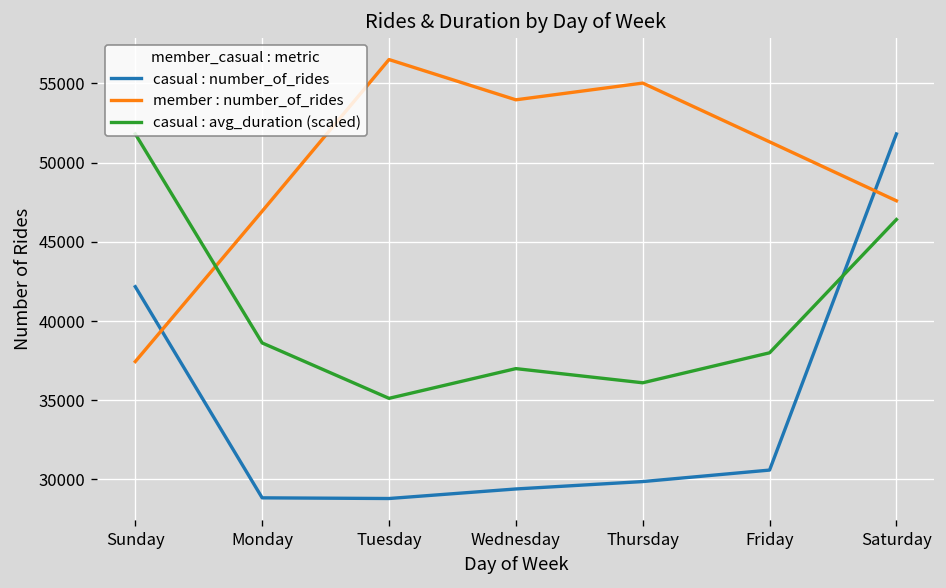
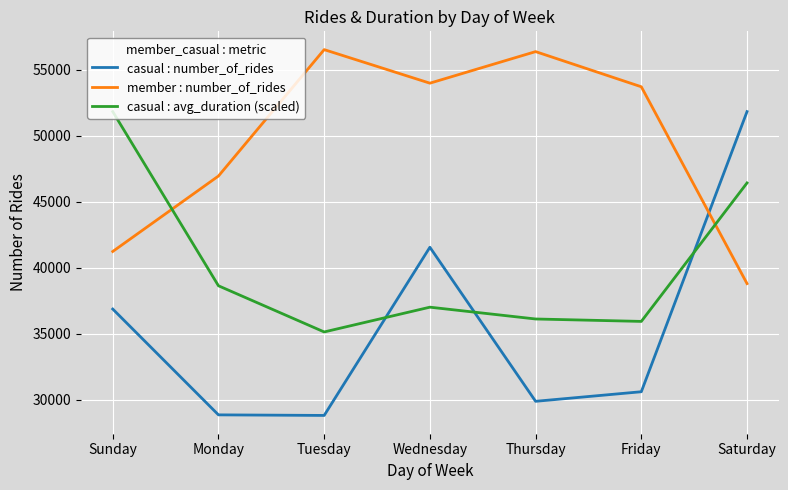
casual : number_of_rides, Sunday: 42200 -> 36900
member : number_of_rides, Sunday: 37400 -> 41200
casual : number_of_rides, Wednesday: 29400 -> 41500
member : number_of_rides, Thursday: 55000 -> 56400
member : number_of_rides, Friday: 51300 -> 53700
casual : avg_duration (scaled), Friday: 38000 -> 35900
member : number_of_rides, Saturday: 47600 -> 38800
